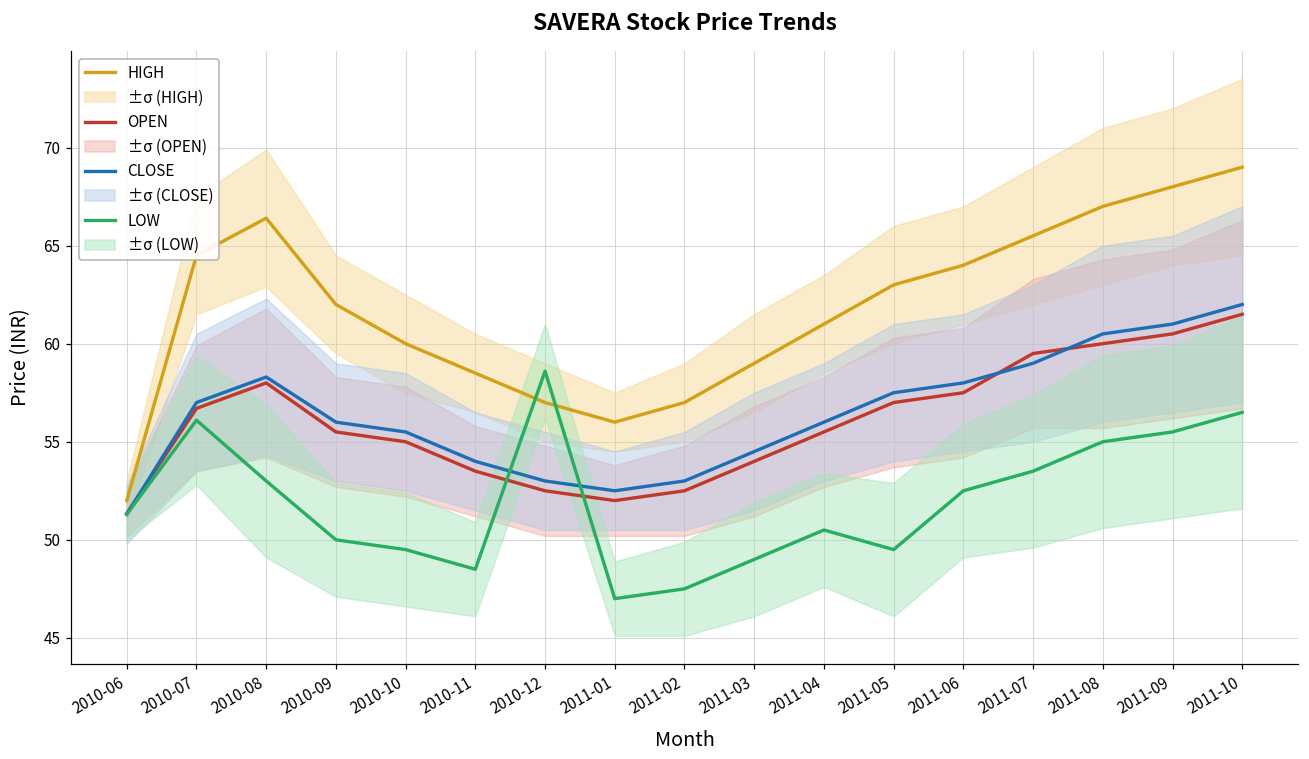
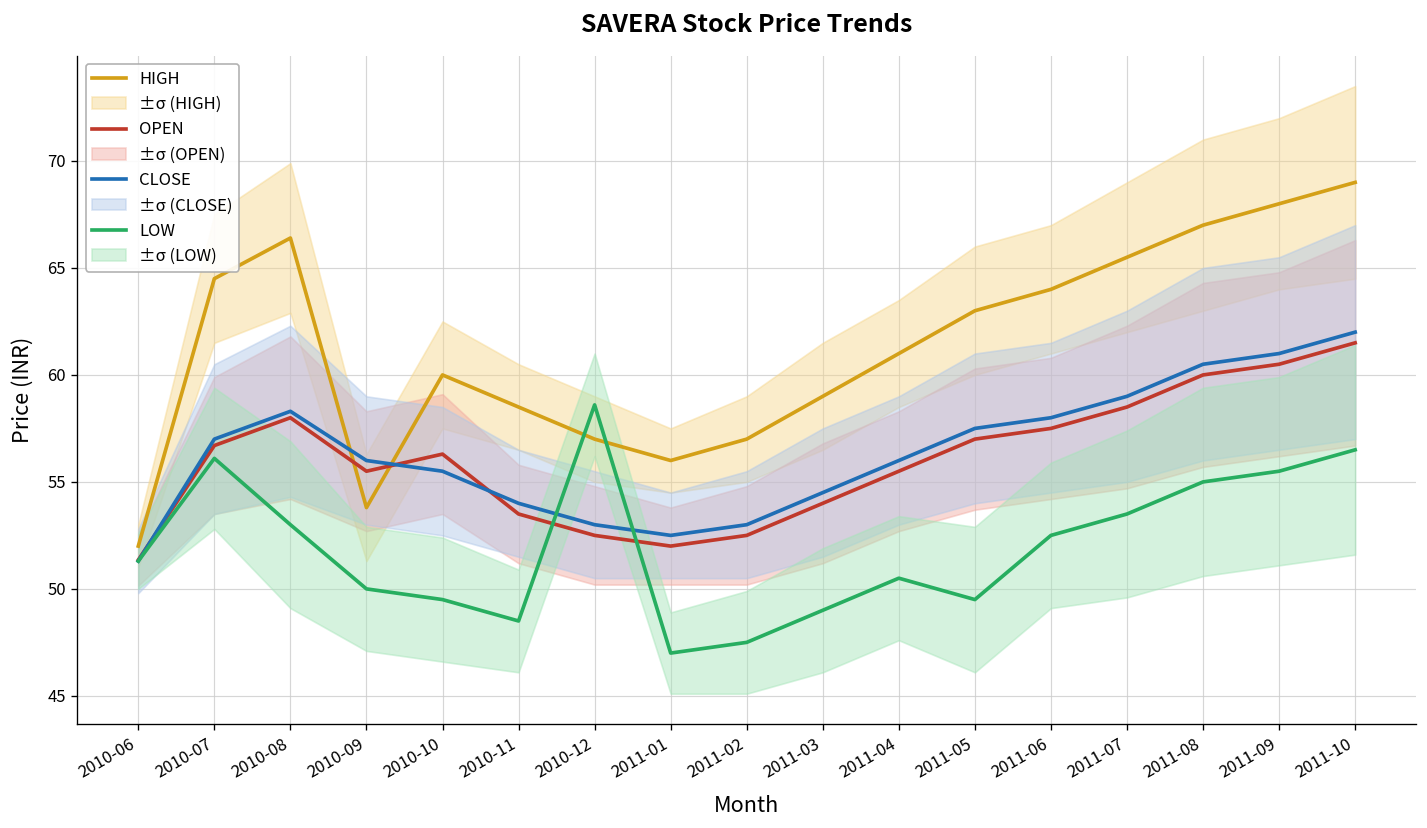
HIGH, 2010-09: 62.0 -> 53.8
OPEN, 2010-10: 55.0 -> 56.3
OPEN, 2011-07: 59.5 -> 58.5
